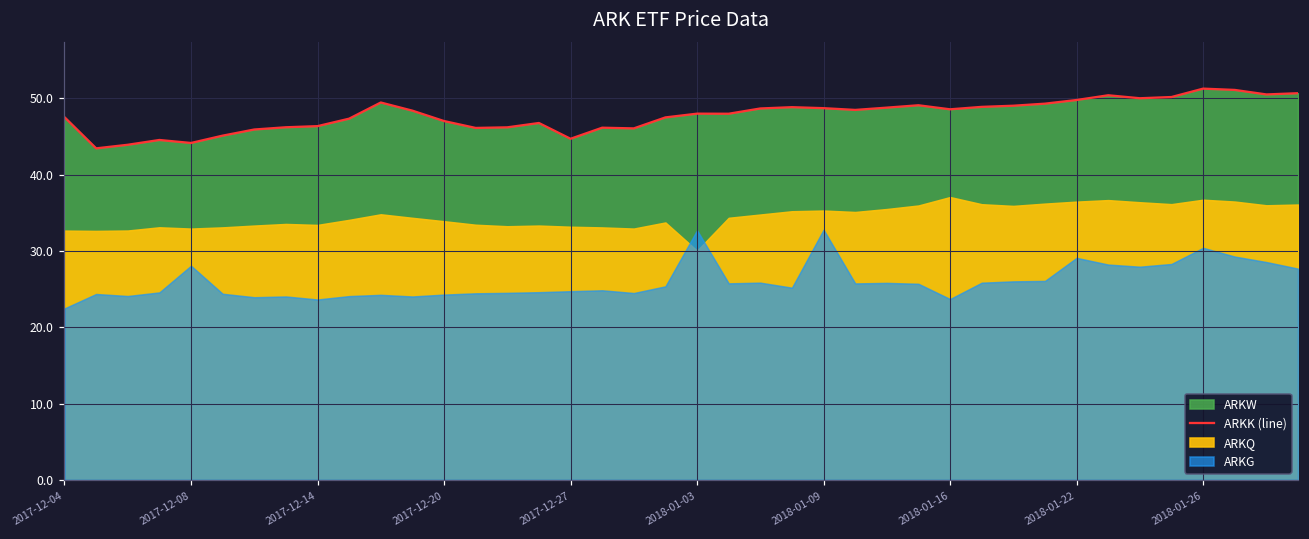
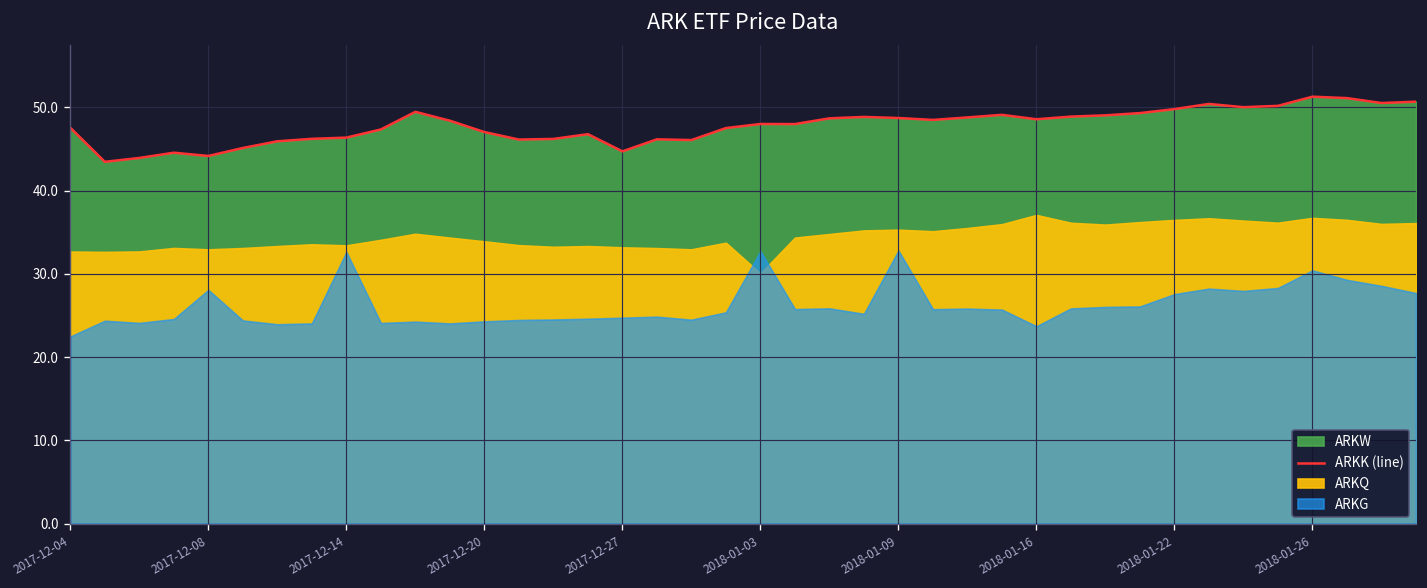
ARKG, 2017-12-14: 24 -> 33
ARKG, 2018-01-22: 29 -> 28
